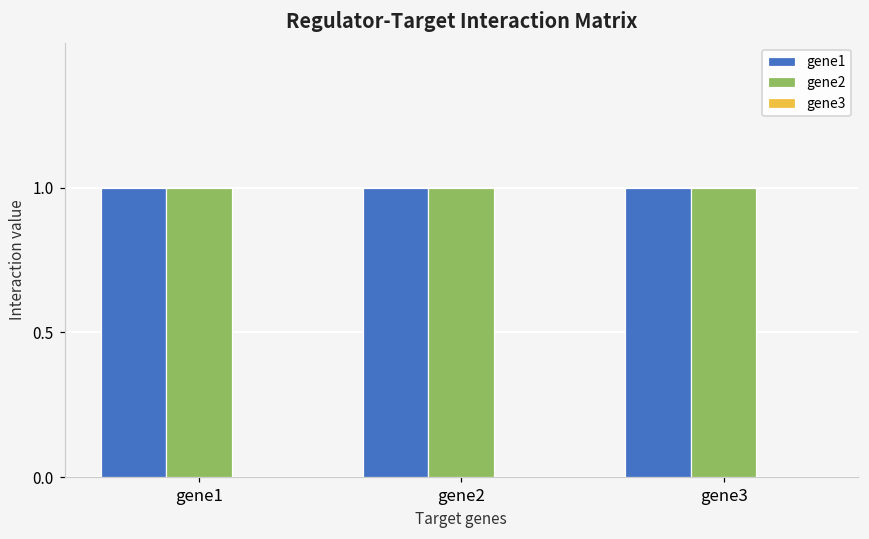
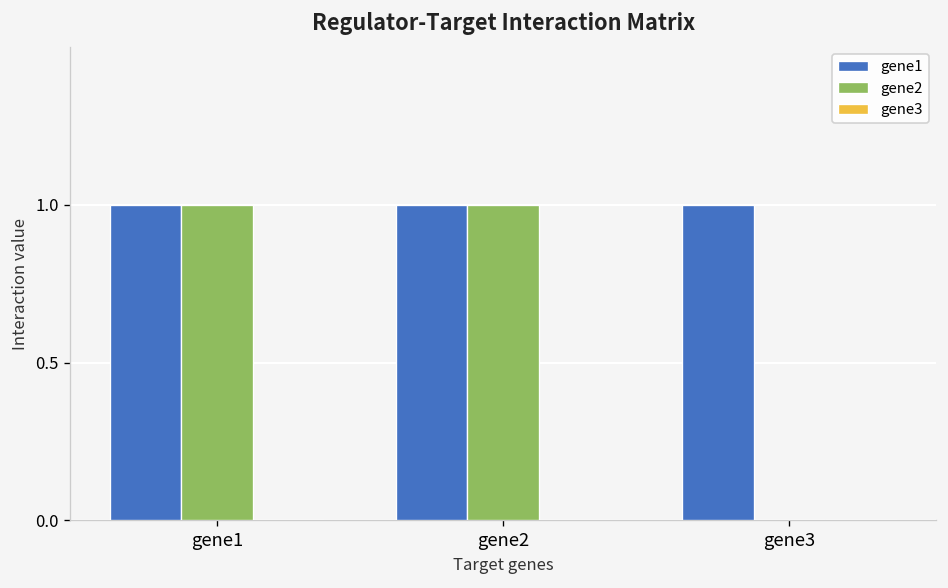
gene2, gene3: 1 -> 0
